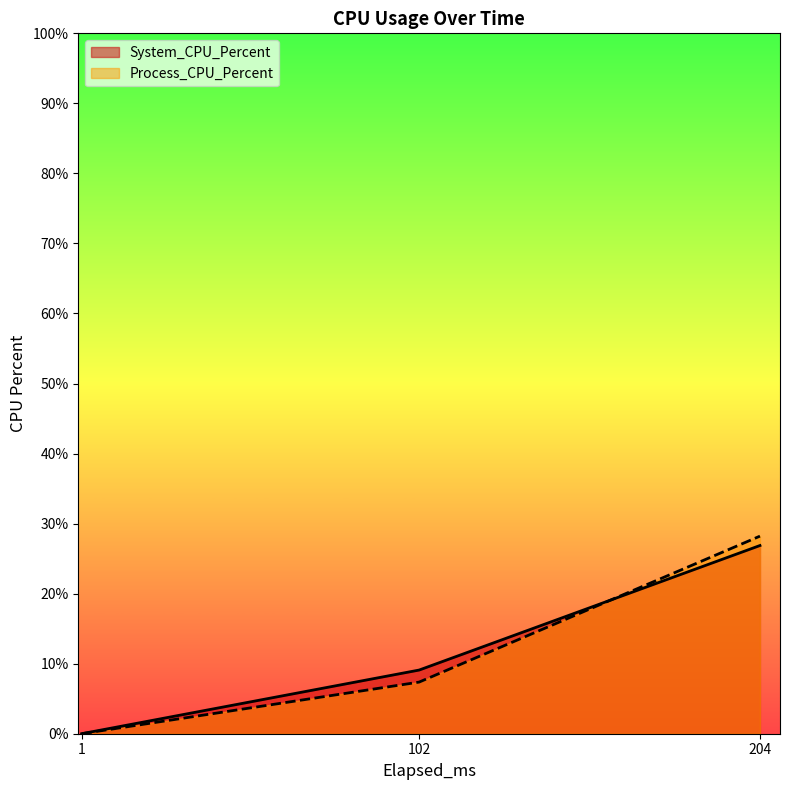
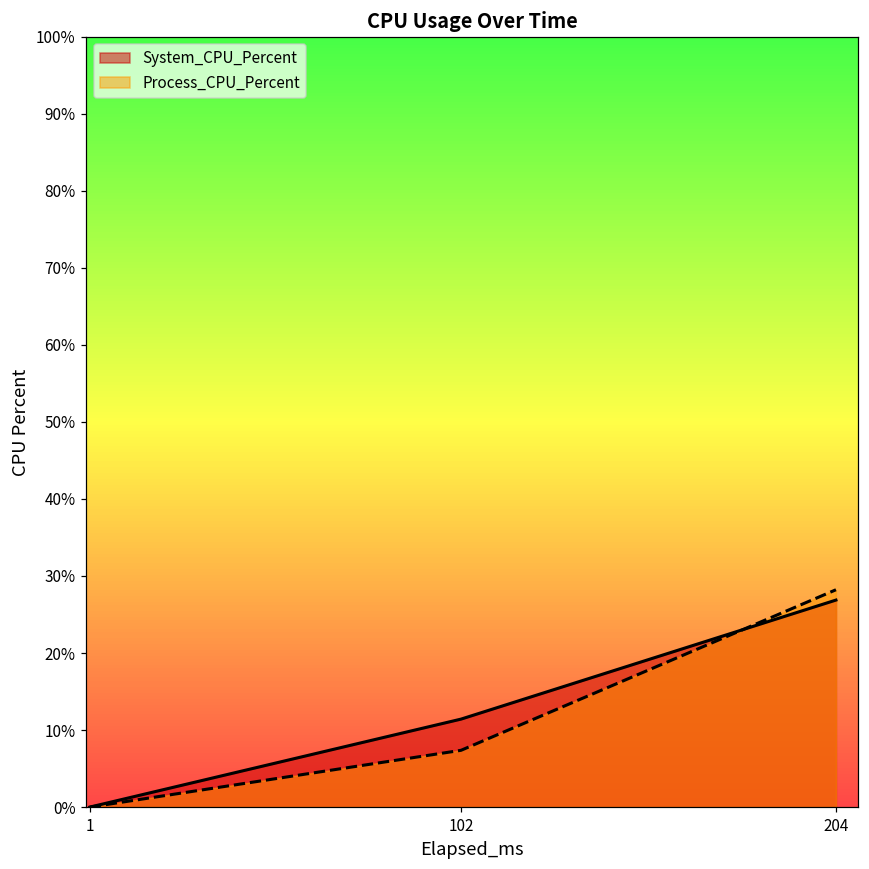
System_CPU_Percent, 102: 9% -> 11%
